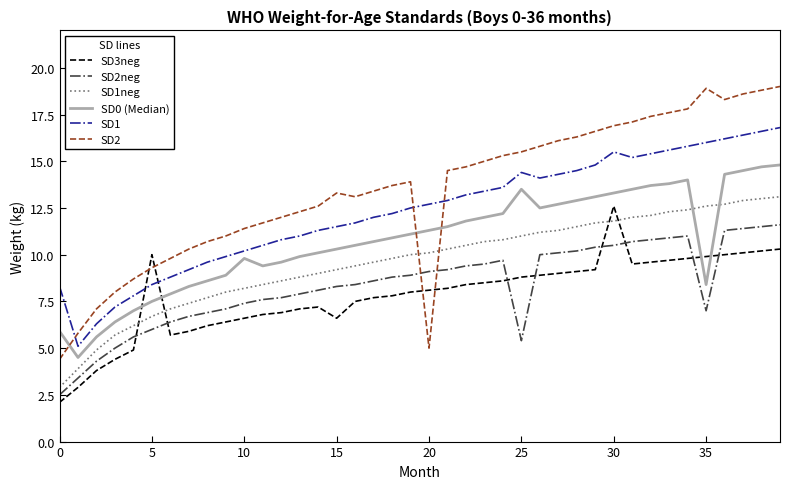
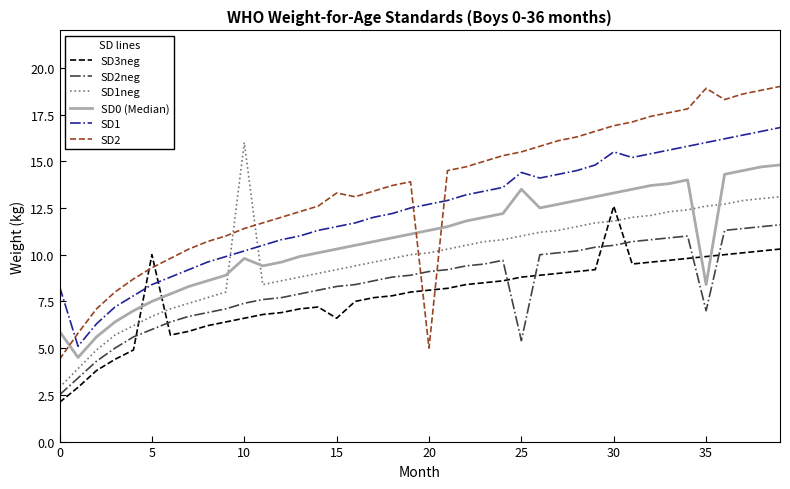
SD1neg, 10: 8.2 -> 16.0
